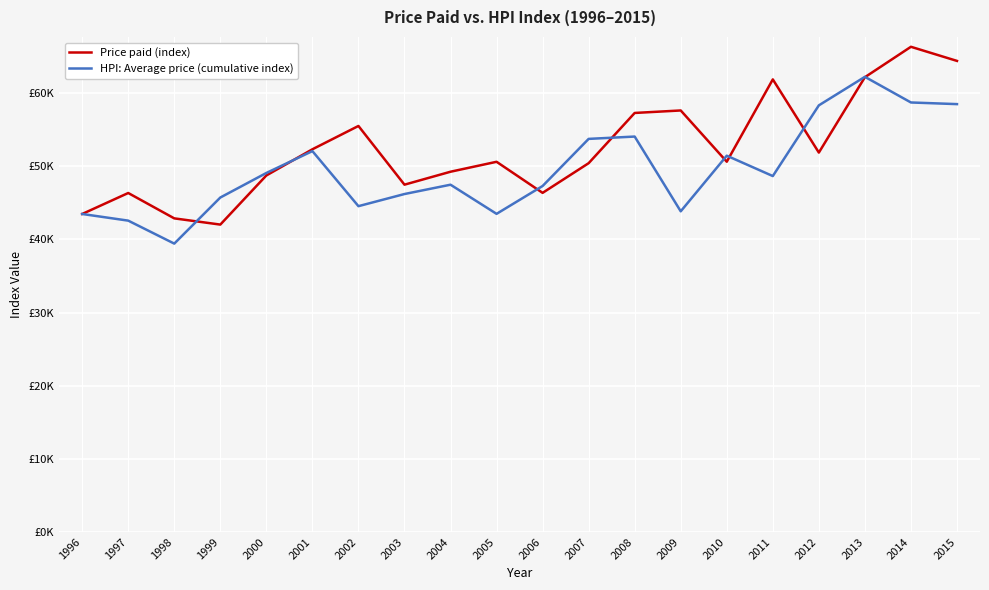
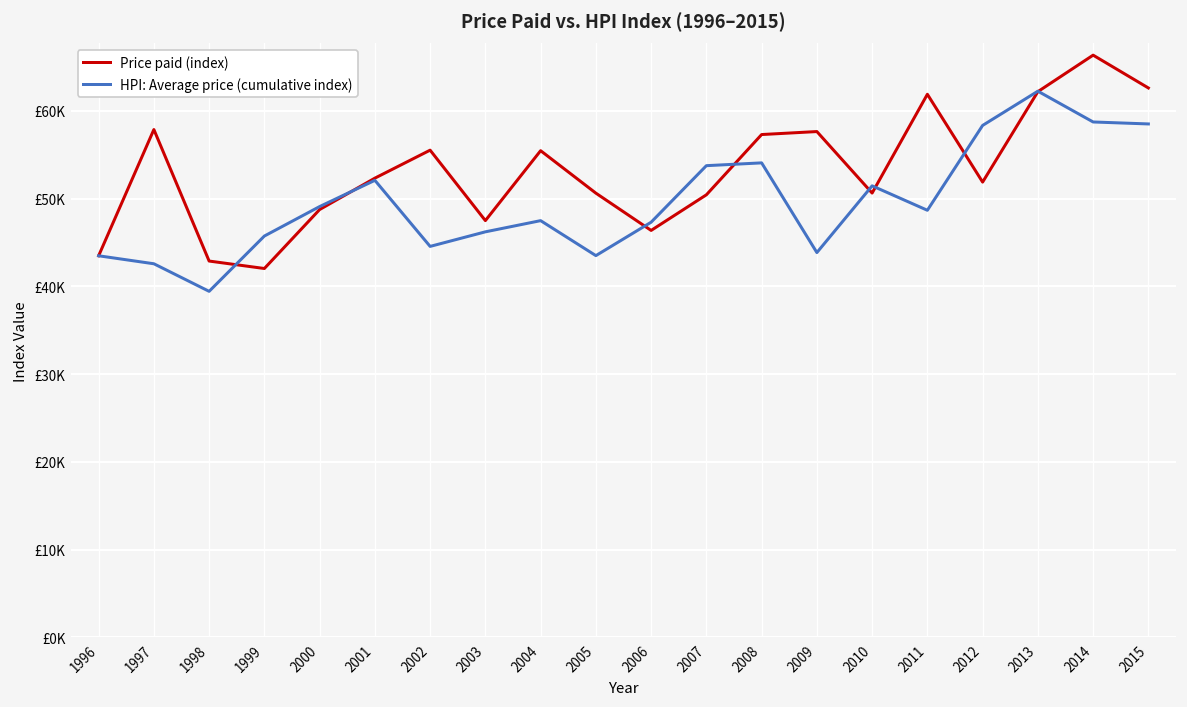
Price paid (index), 1997: £46000 -> £58000
Price paid (index), 2004: £49000 -> £55000
Price paid (index), 2015: £64000 -> £63000
